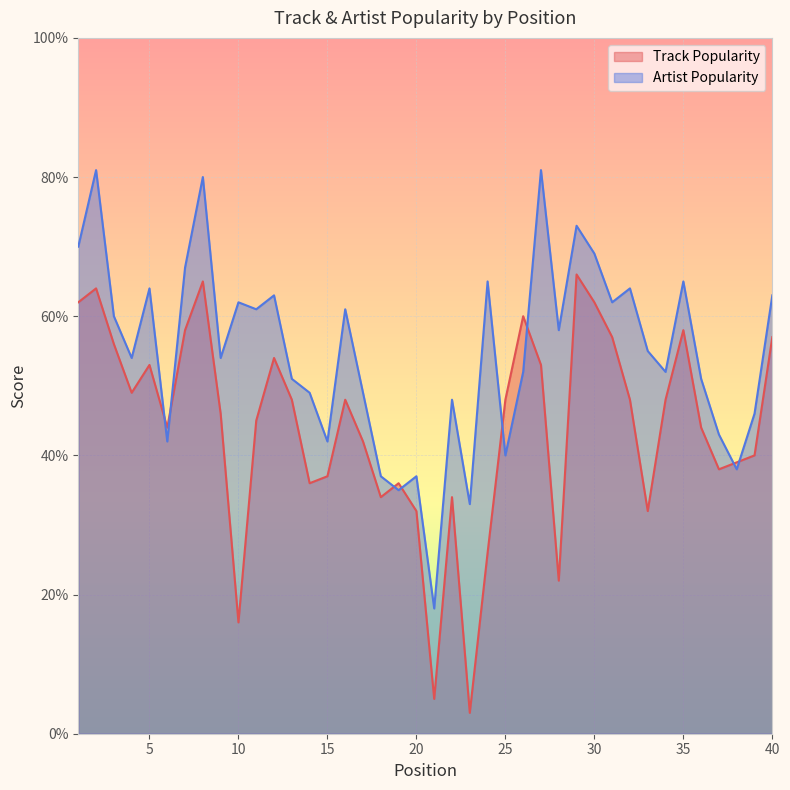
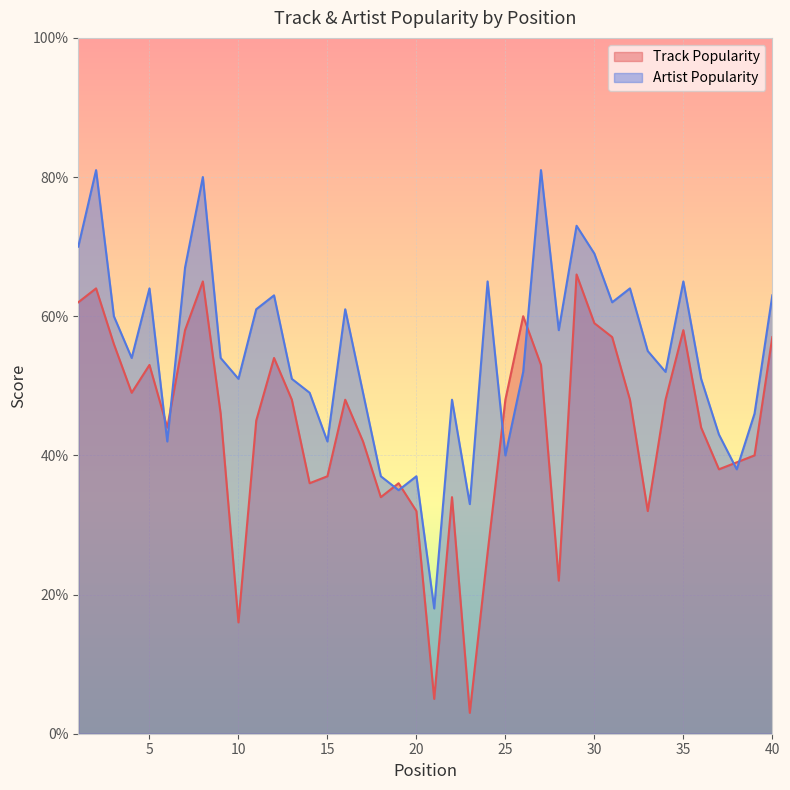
Artist Popularity, 10: 62% -> 51%
Track Popularity, 30: 62% -> 59%
